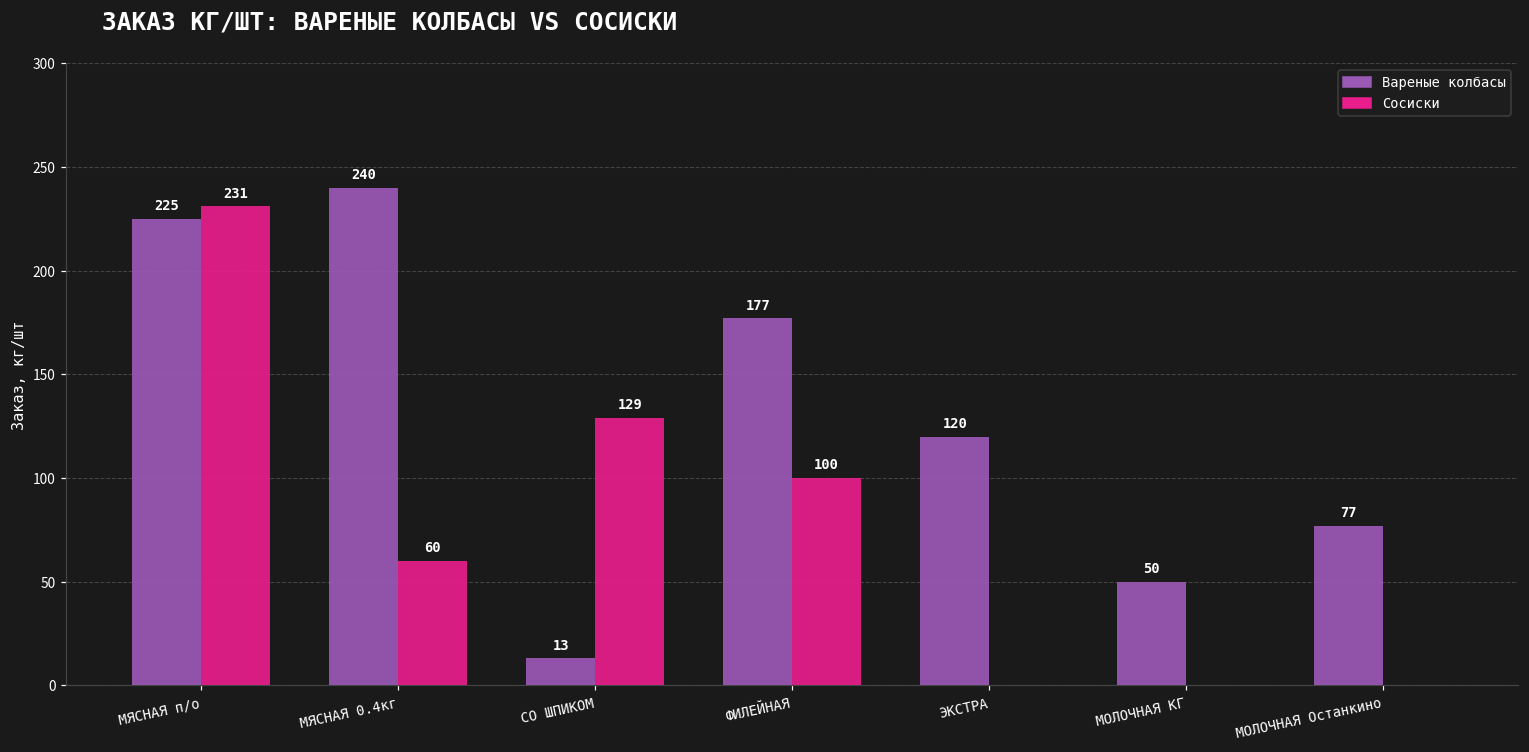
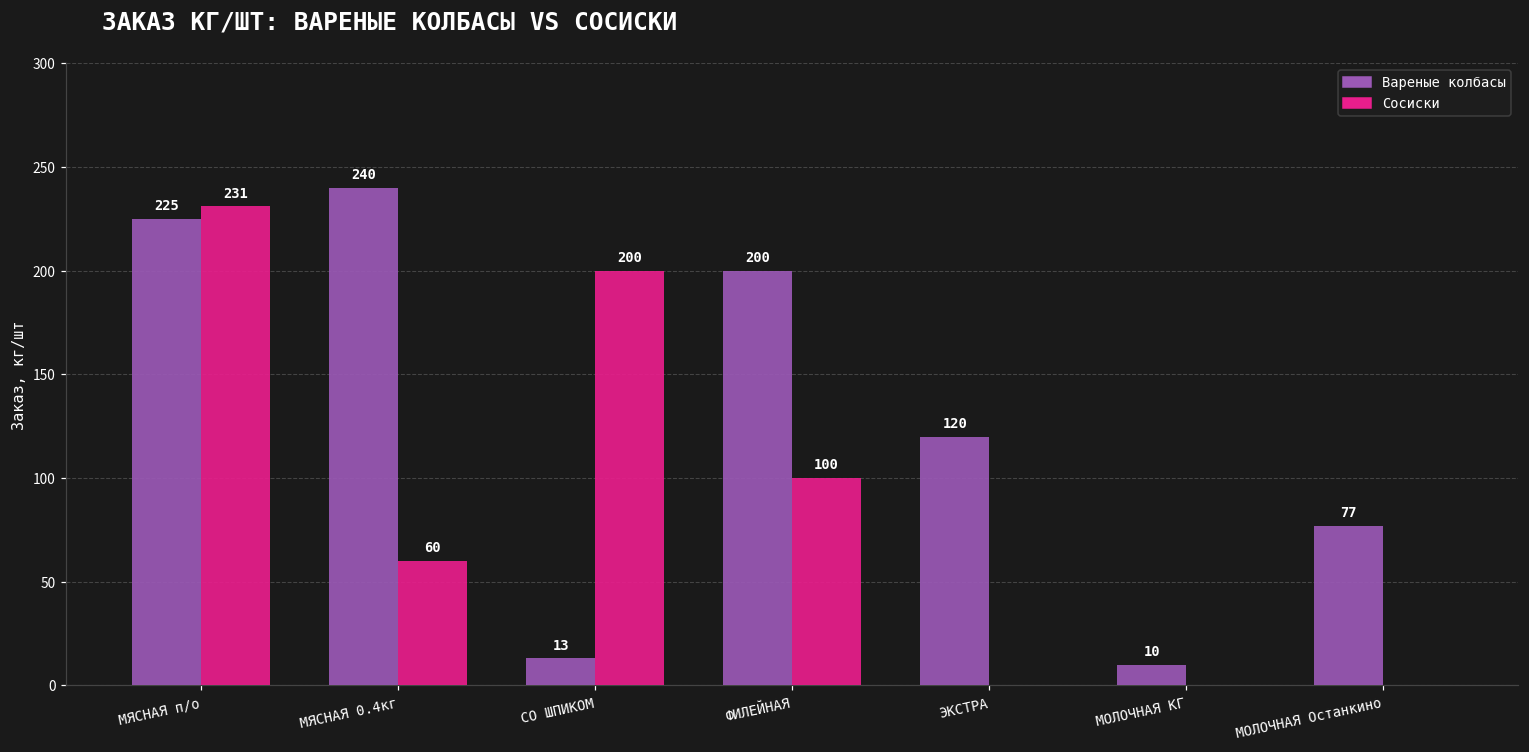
Сосиски, СО ШПИКОМ: 129 -> 200
Вареные колбасы, ФИЛЕЙНАЯ: 177 -> 200
Вареные колбасы, МОЛОЧНАЯ КГ: 50 -> 10
